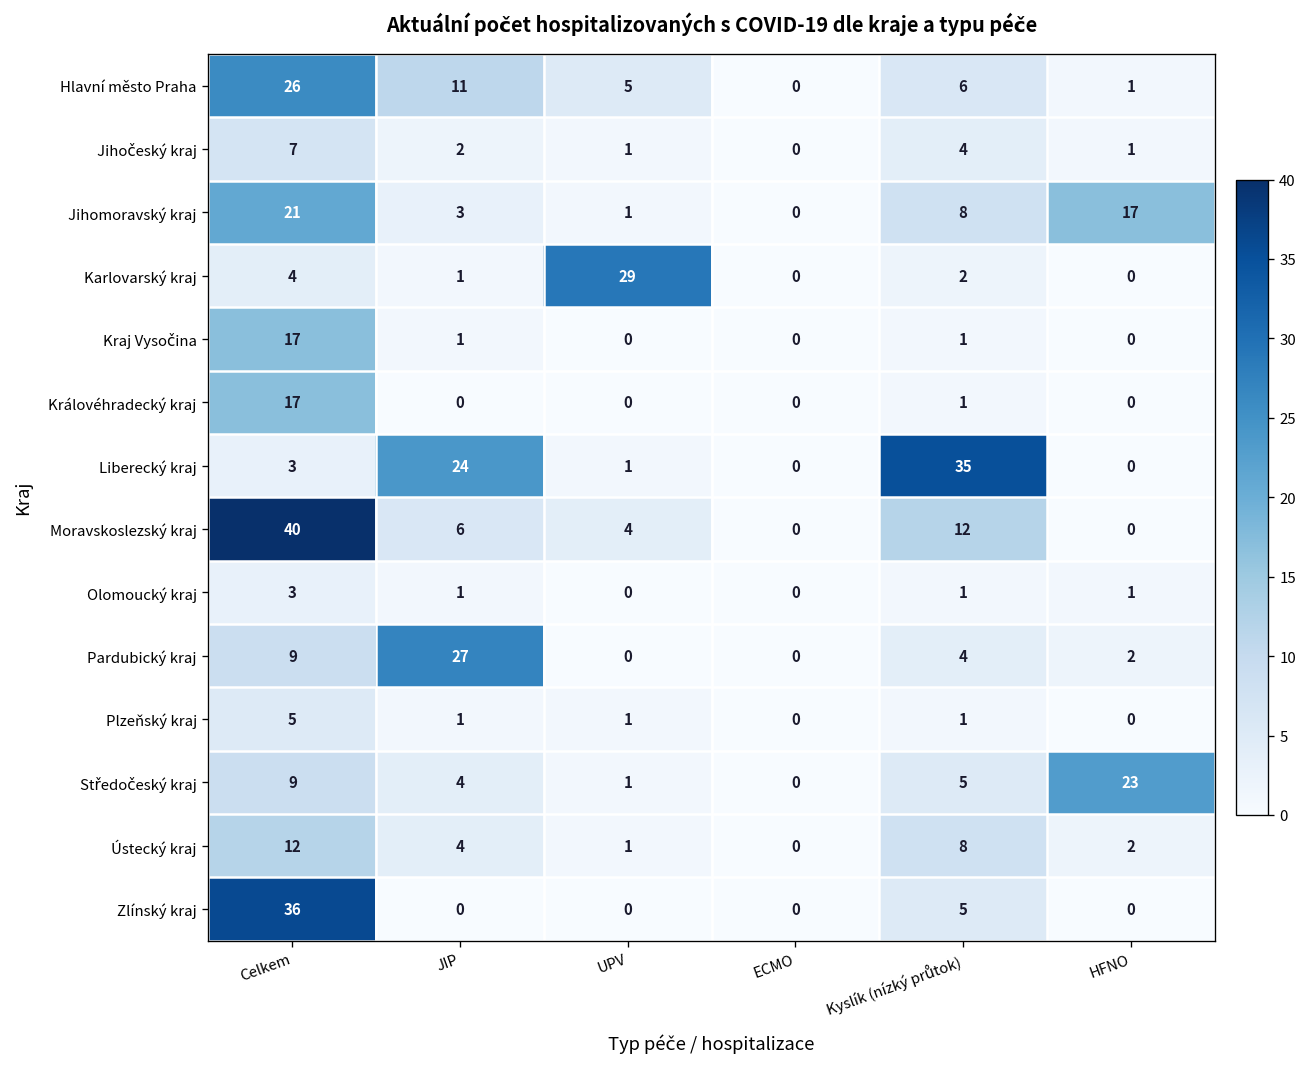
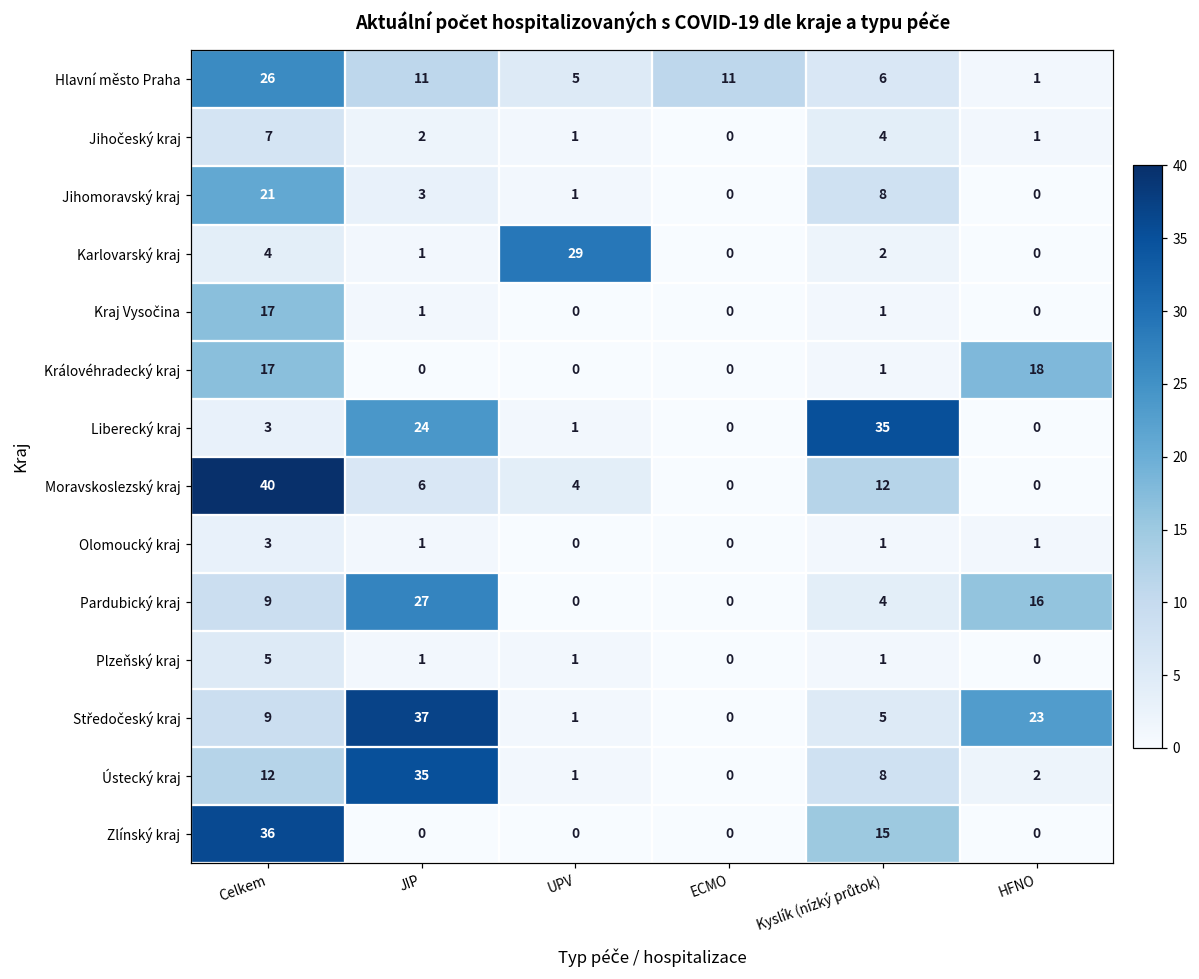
Hlavní město Praha, ECMO: 0 -> 11
Jihomoravský kraj, HFNO: 17 -> 0
Královéhradecký kraj, HFNO: 0 -> 18
Pardubický kraj, HFNO: 2 -> 16
Středočeský kraj, JIP: 4 -> 37
Ústecký kraj, JIP: 4 -> 35
Zlínský kraj, Kyslík (nízký průtok): 5 -> 15
